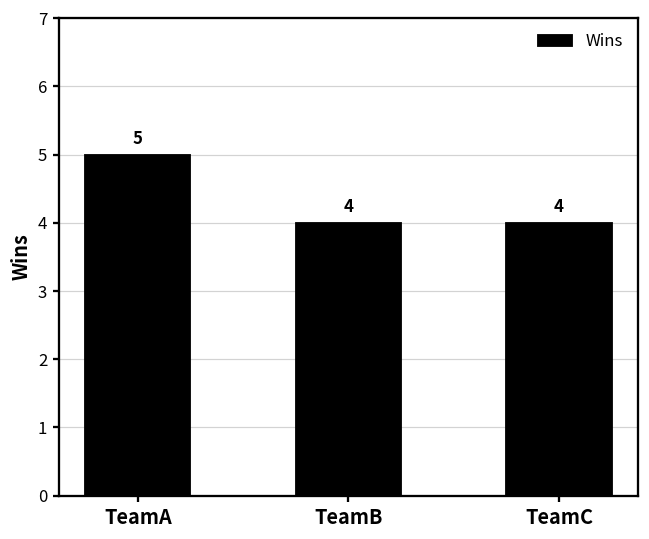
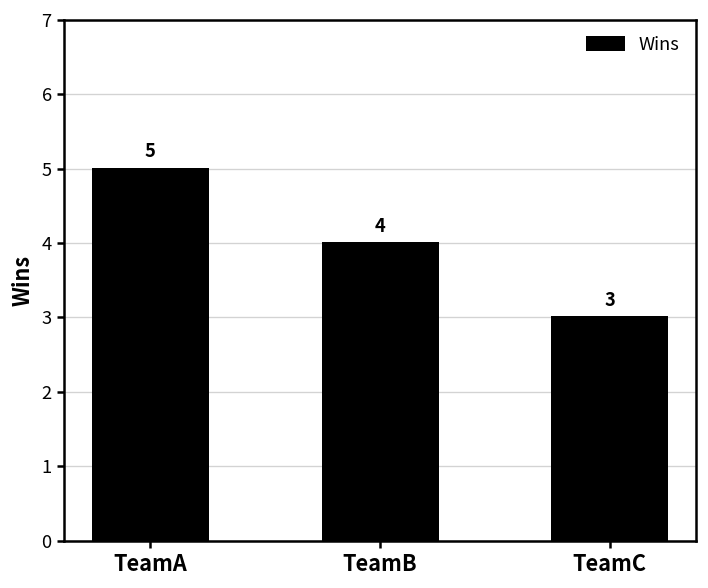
TeamC: 4 -> 3
